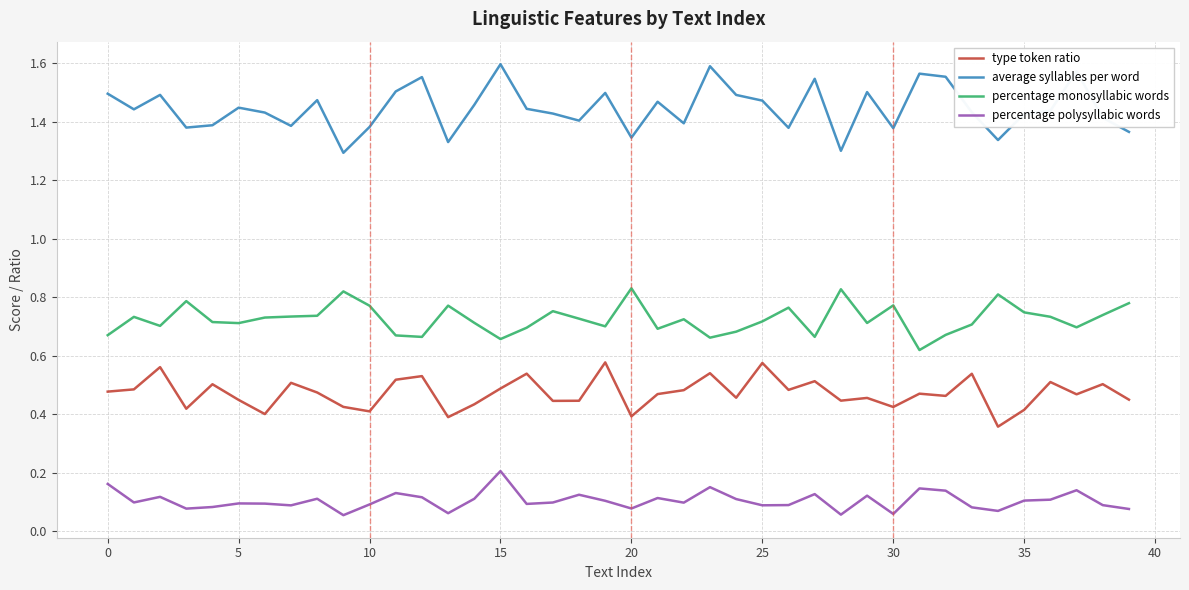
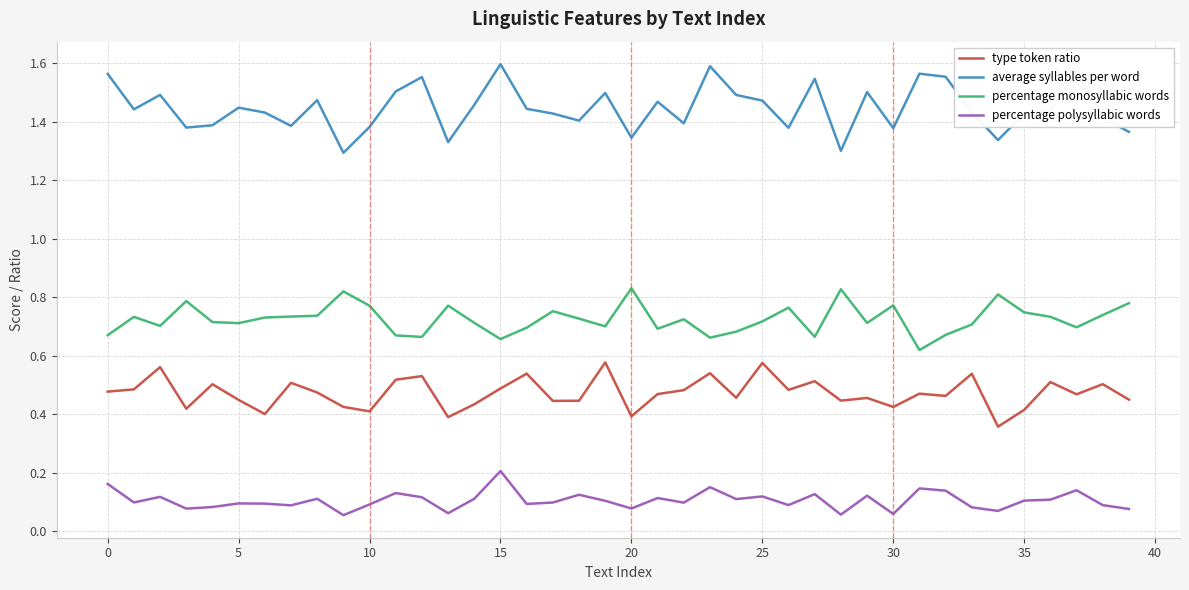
average syllables per word, 0: 1.50 -> 1.56
percentage polysyllabic words, 25: 0.09 -> 0.12
